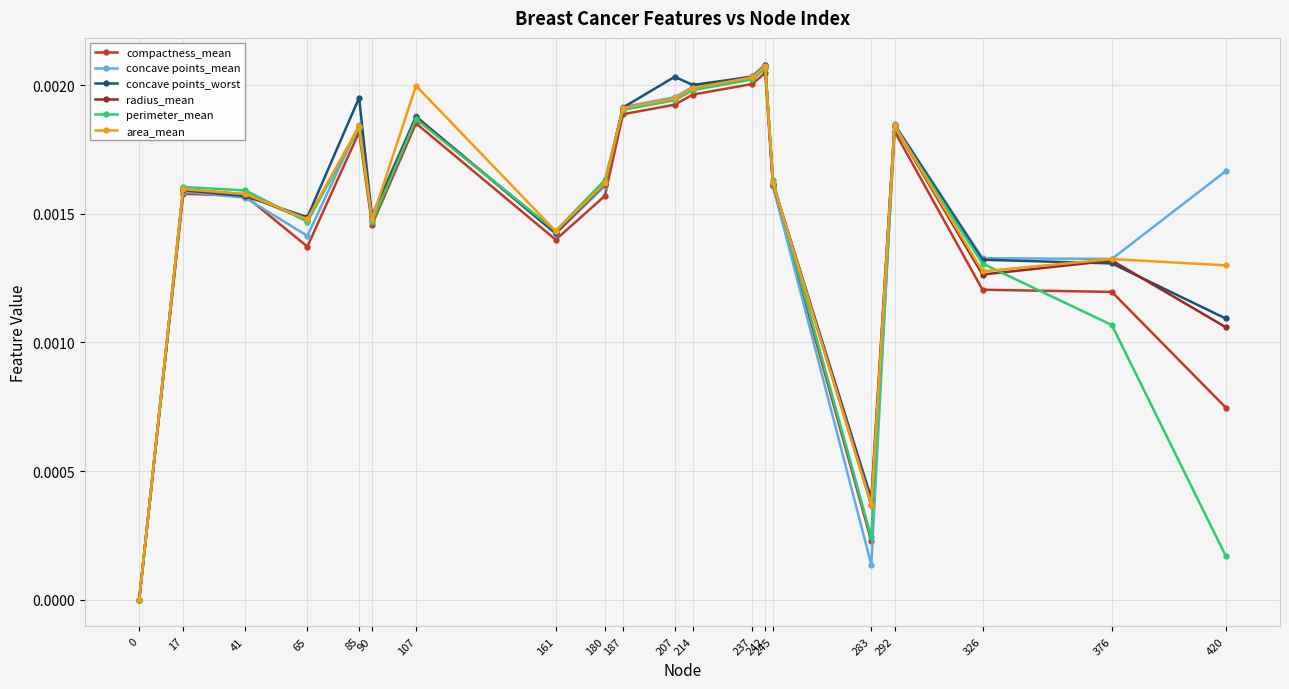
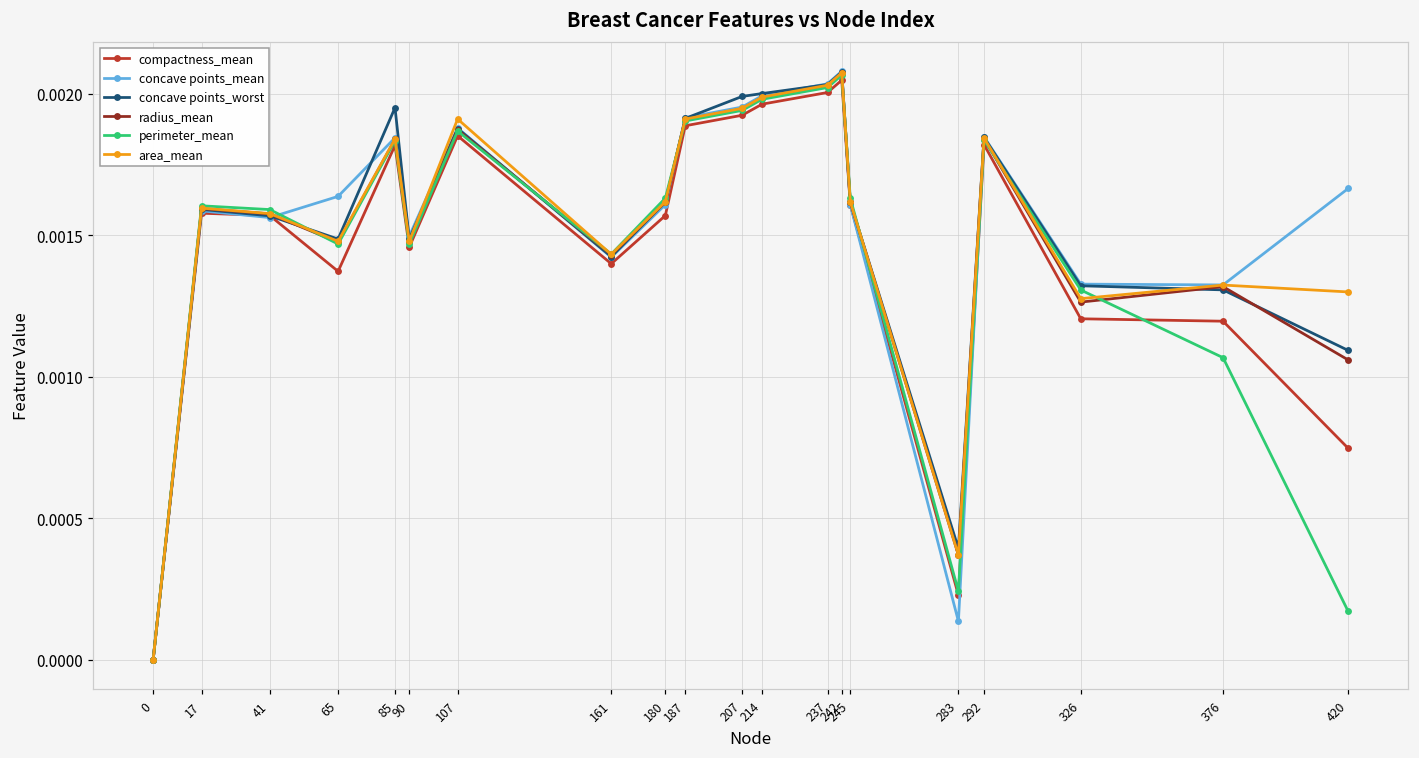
concave points_mean, 65: 0.00141 -> 0.00164
area_mean, 107: 0.00200 -> 0.00191
concave points_worst, 207: 0.00203 -> 0.00199
